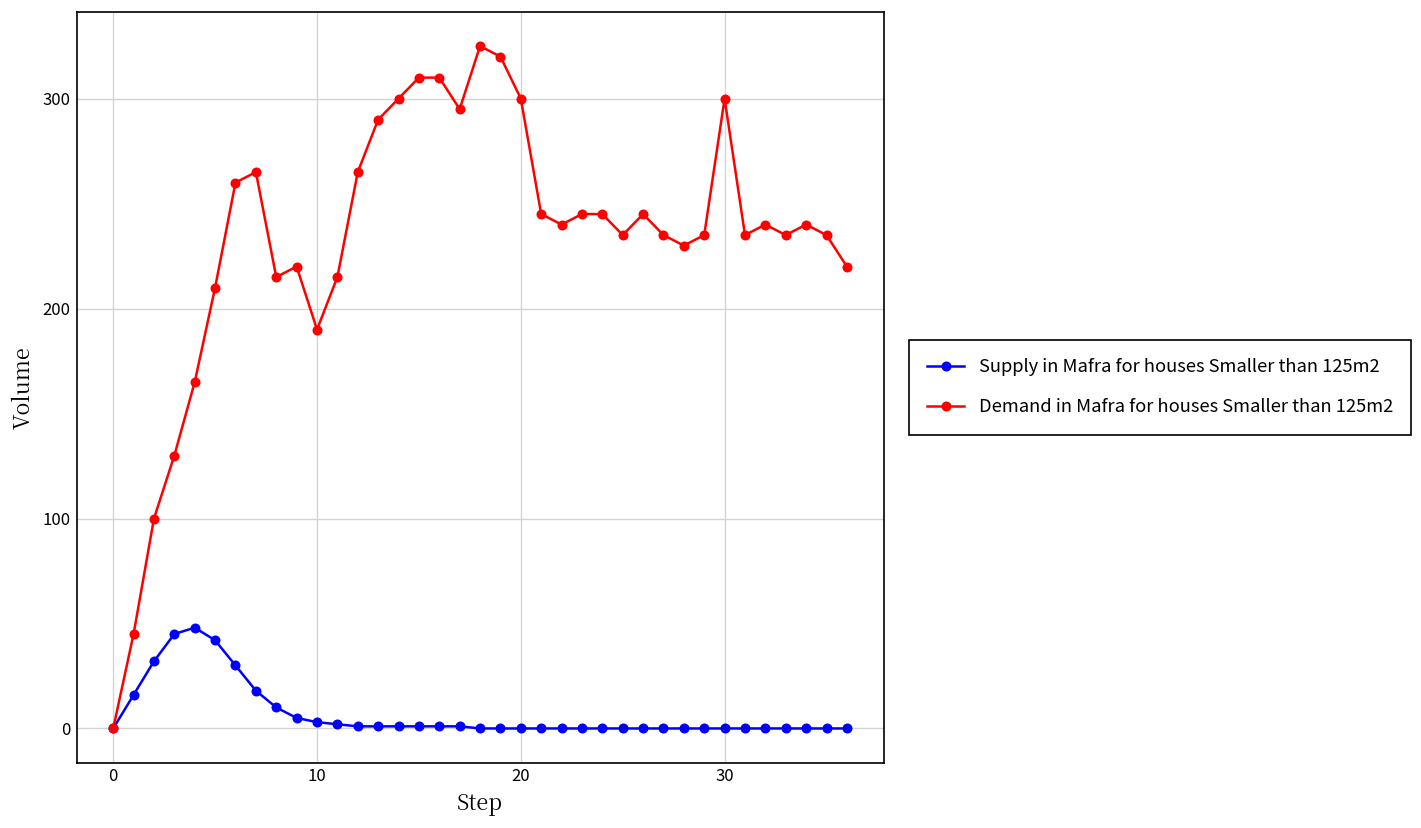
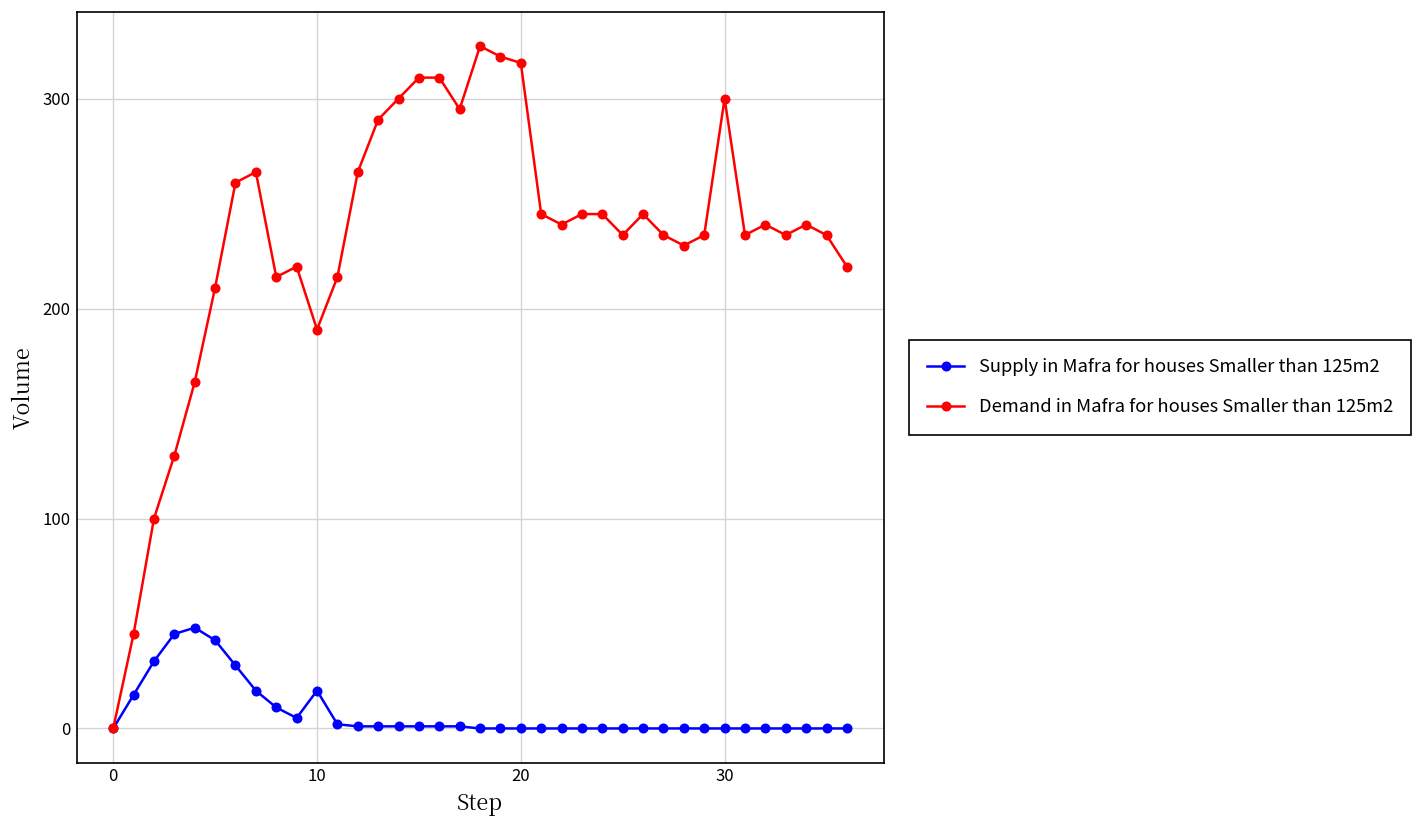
Supply in Mafra for houses Smaller than 125m2, 10: 3 -> 18
Demand in Mafra for houses Smaller than 125m2, 20: 300 -> 317
